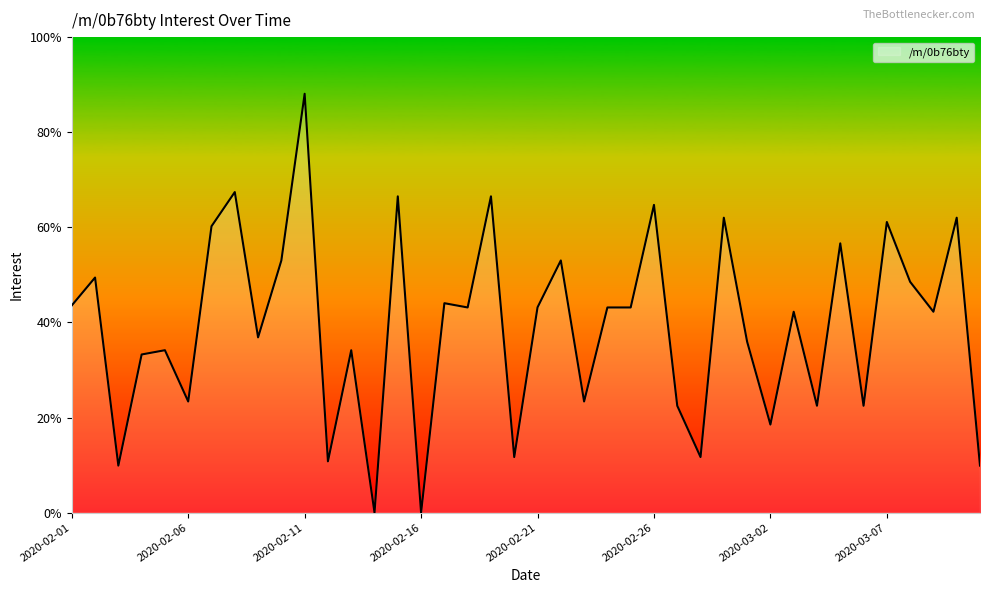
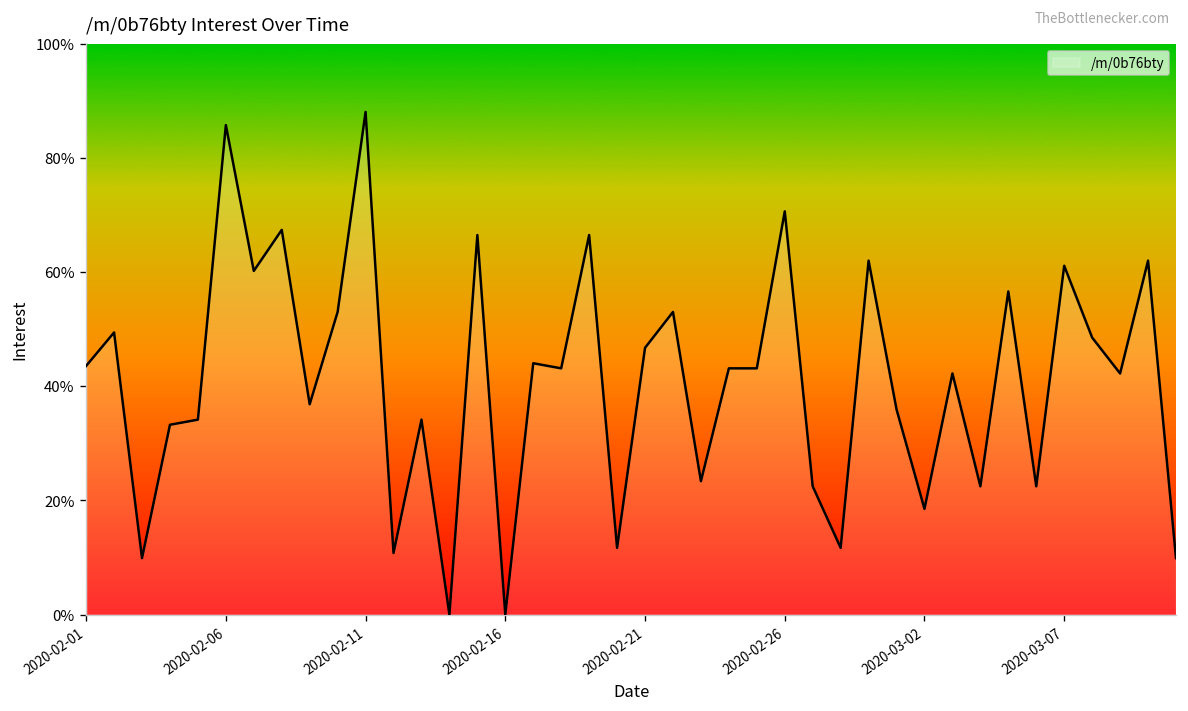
2020-02-06: 23% -> 86%
2020-02-21: 43% -> 47%
2020-02-26: 65% -> 71%
